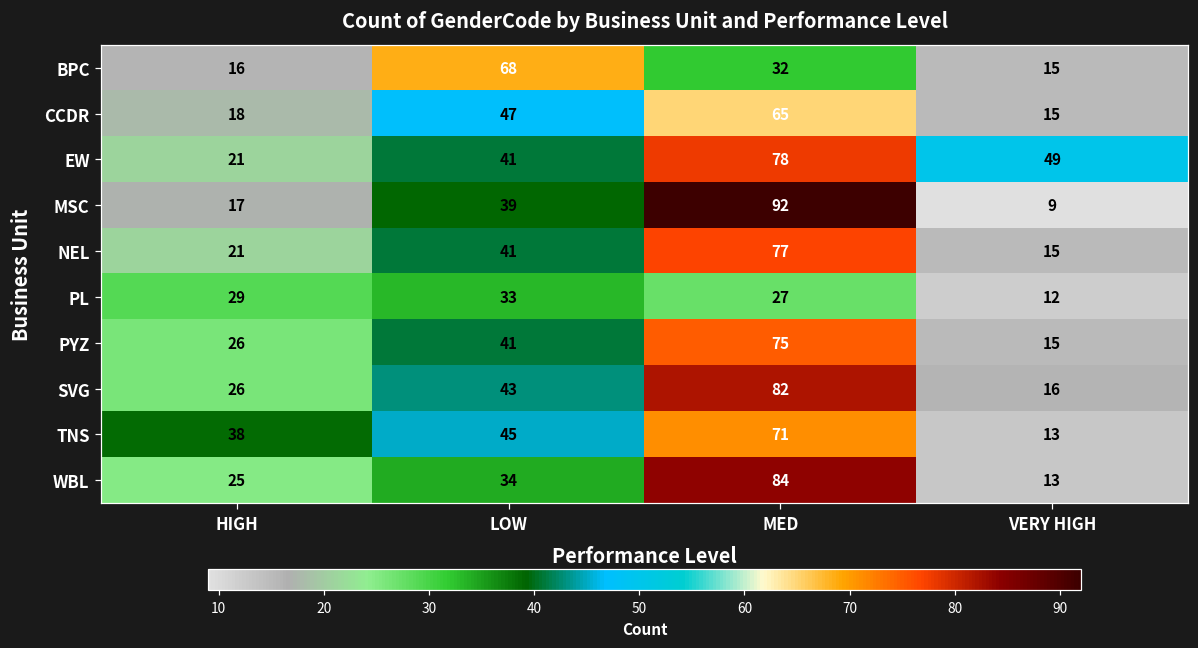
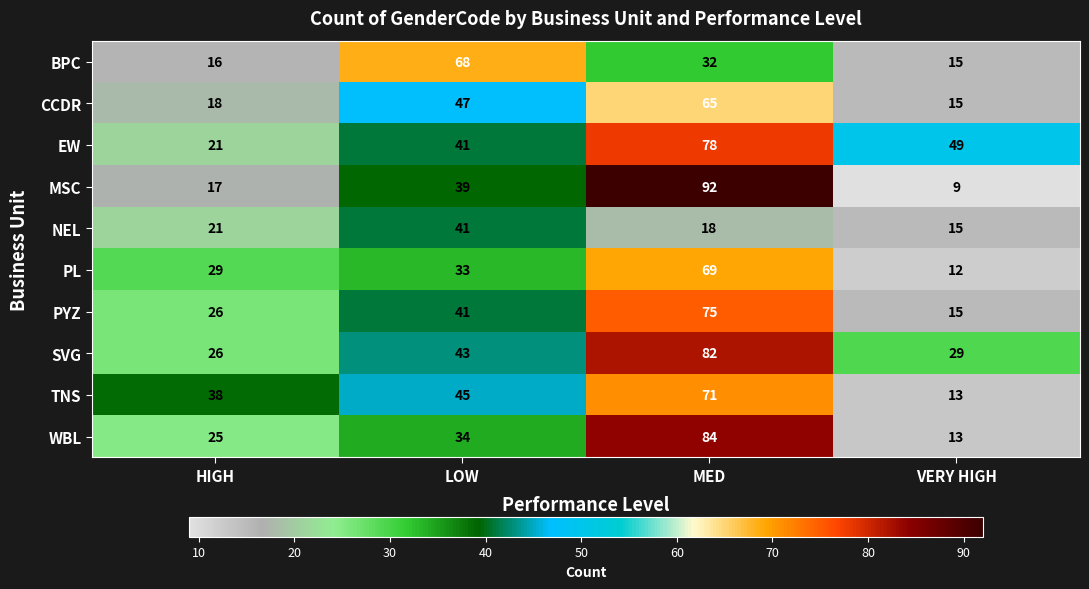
NEL, MED: 77 -> 18
PL, MED: 27 -> 69
SVG, VERY HIGH: 16 -> 29
